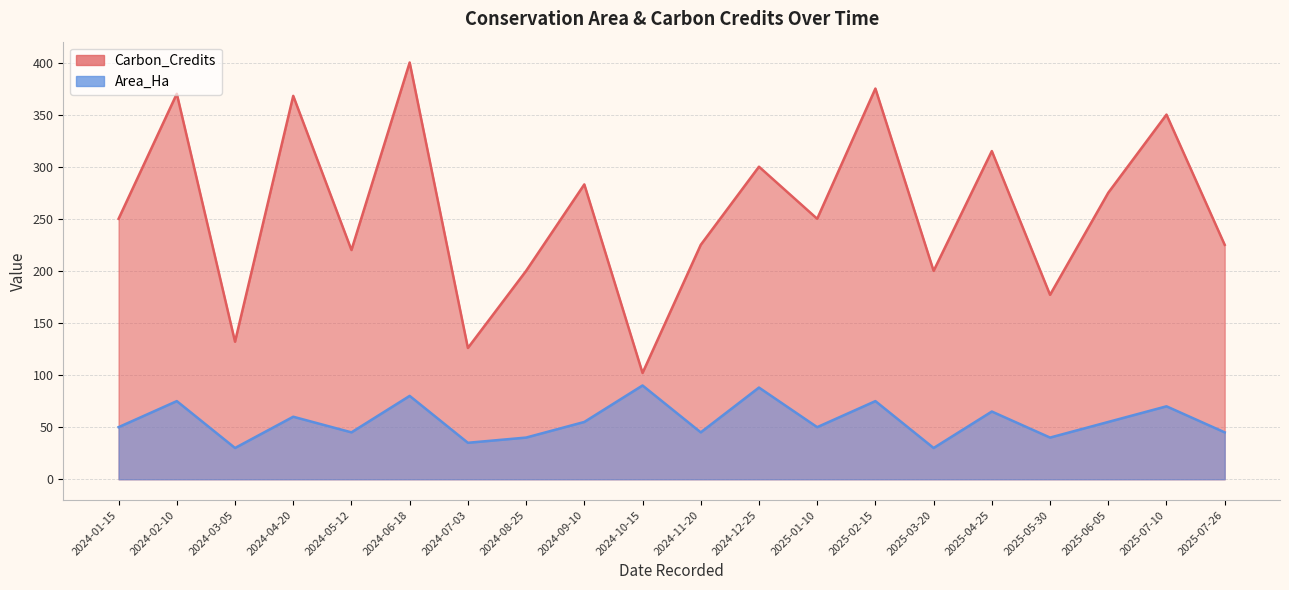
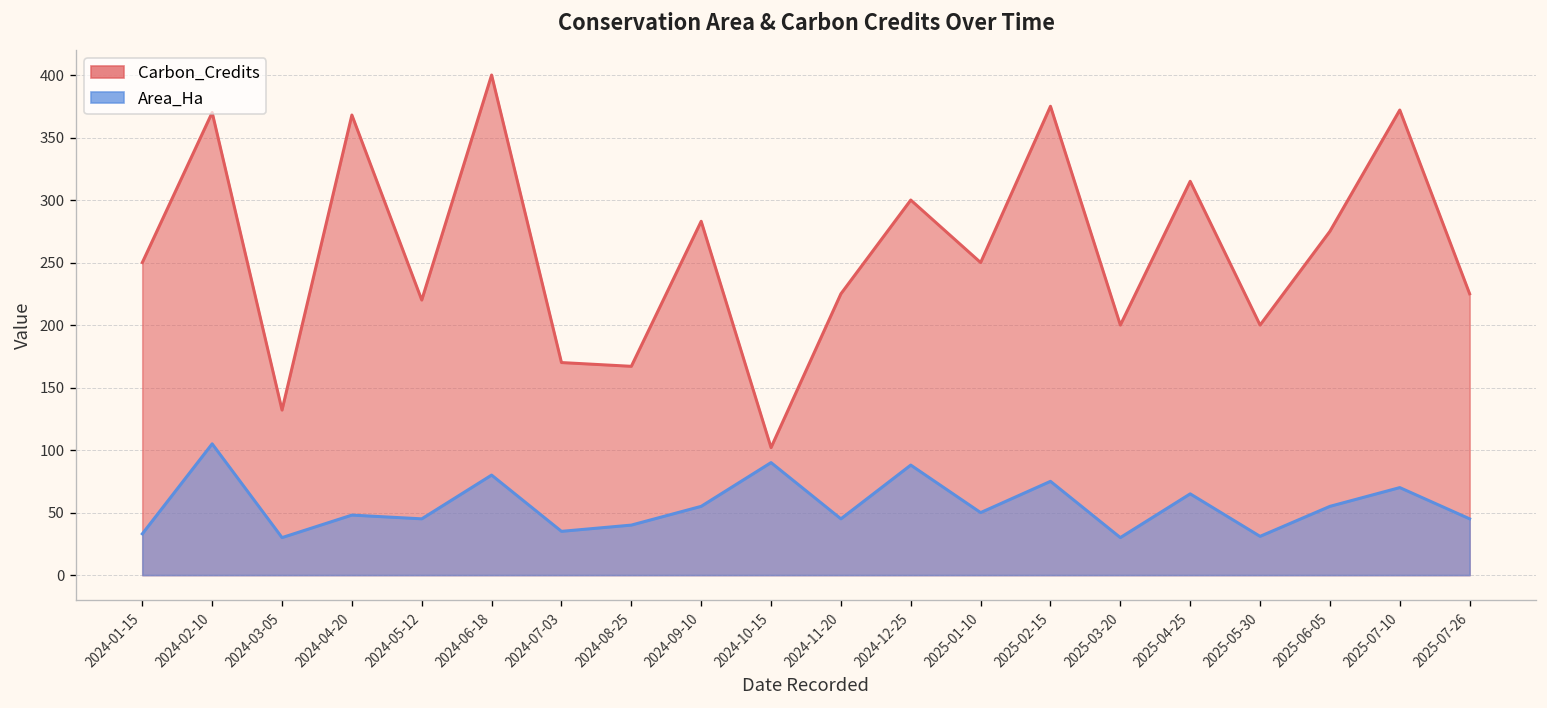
Area_Ha, 2024-01-15: 50 -> 33
Area_Ha, 2024-02-10: 75 -> 105
Area_Ha, 2024-04-20: 60 -> 48
Carbon_Credits, 2024-07-03: 126 -> 170
Carbon_Credits, 2024-08-25: 200 -> 167
Carbon_Credits, 2025-05-30: 177 -> 200
Area_Ha, 2025-05-30: 40 -> 31
Carbon_Credits, 2025-07-10: 350 -> 372
